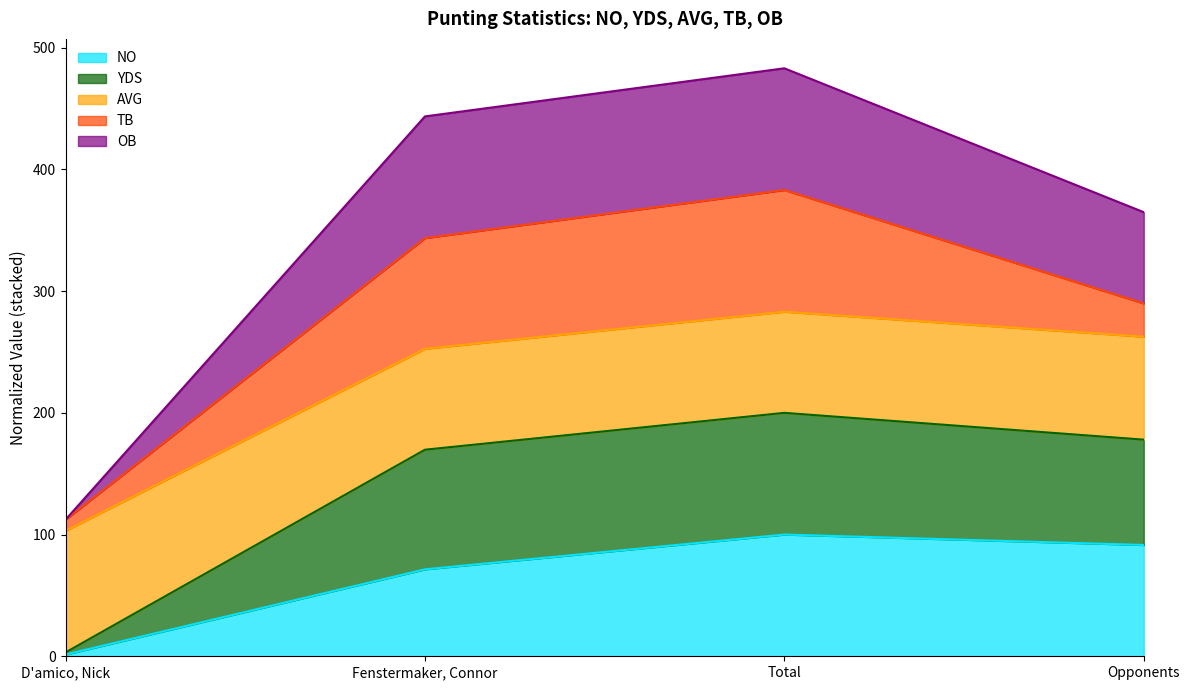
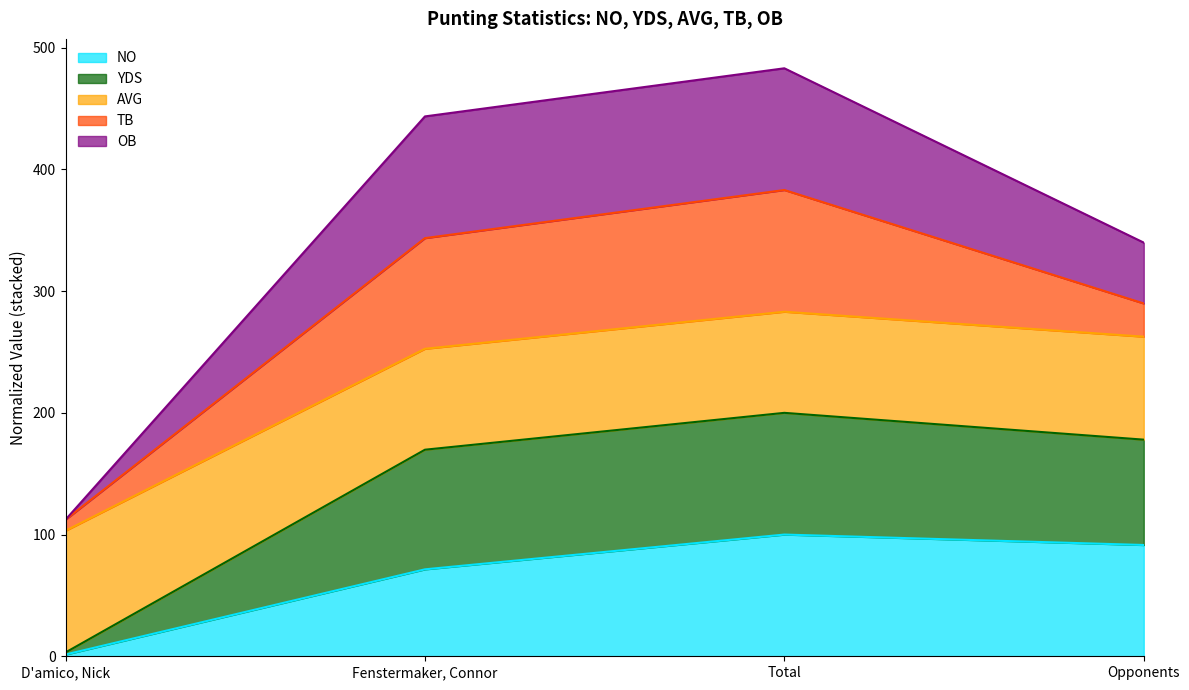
OB, Opponents: 75 -> 50
